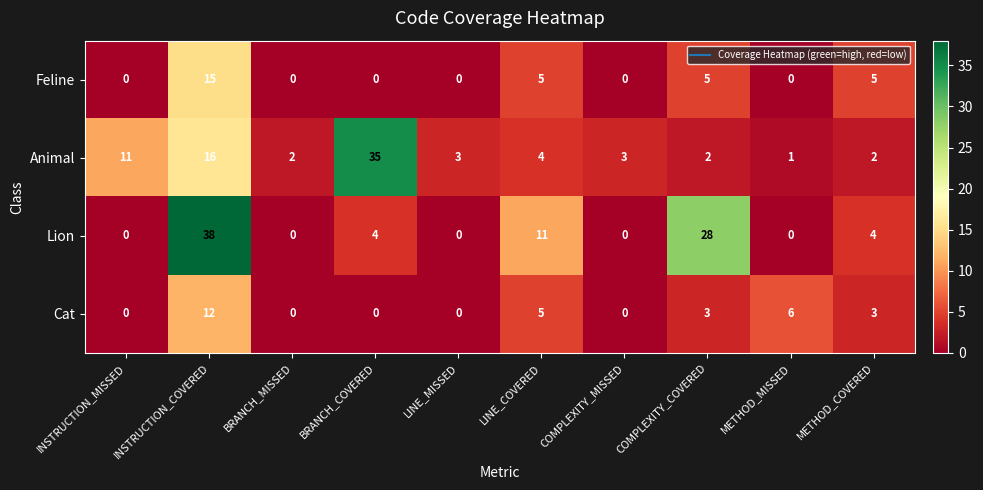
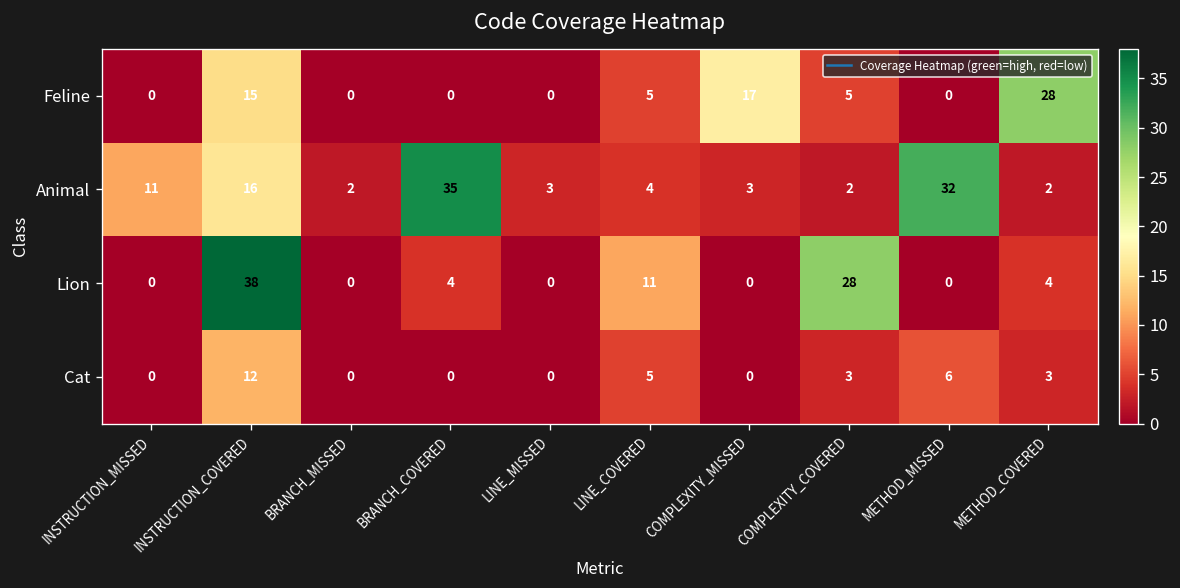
Feline, COMPLEXITY_MISSED: 0 -> 17
Feline, METHOD_COVERED: 5 -> 28
Animal, METHOD_MISSED: 1 -> 32
